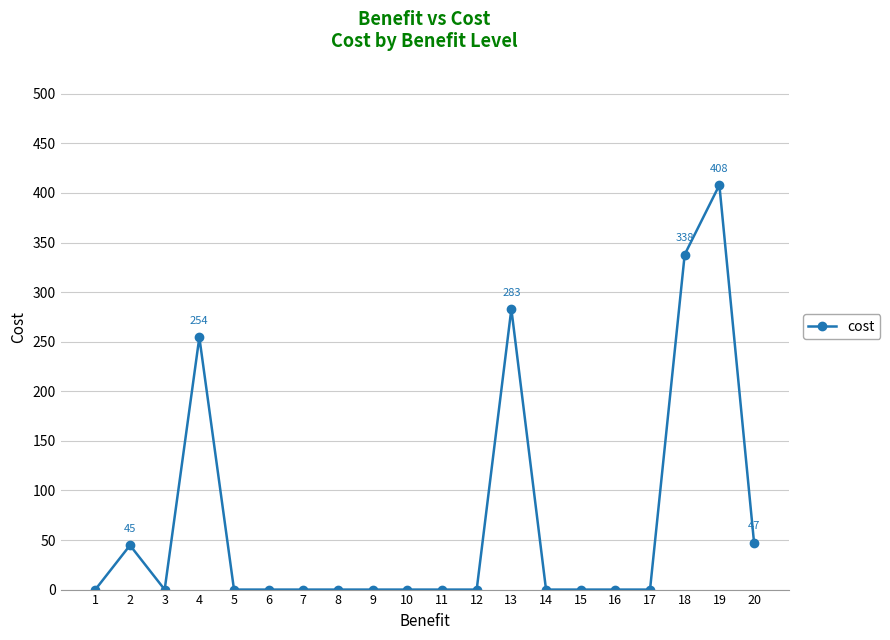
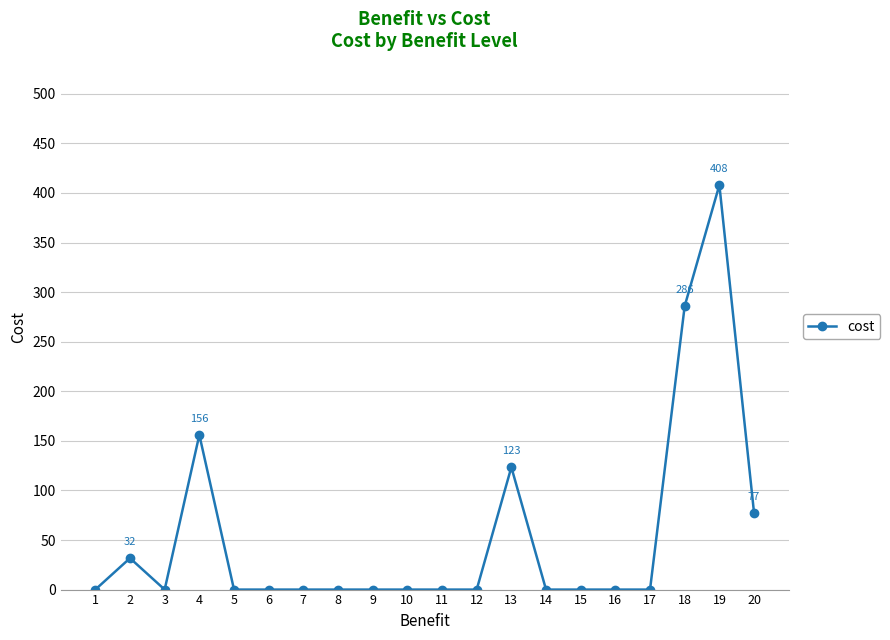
2: 45 -> 32
4: 254 -> 156
13: 283 -> 123
18: 338 -> 286
20: 47 -> 77
